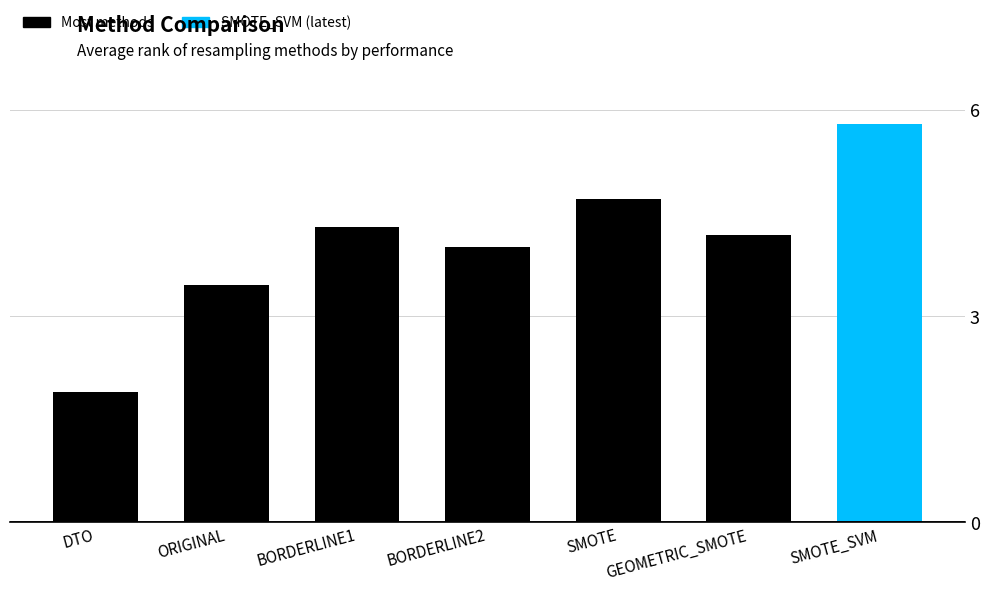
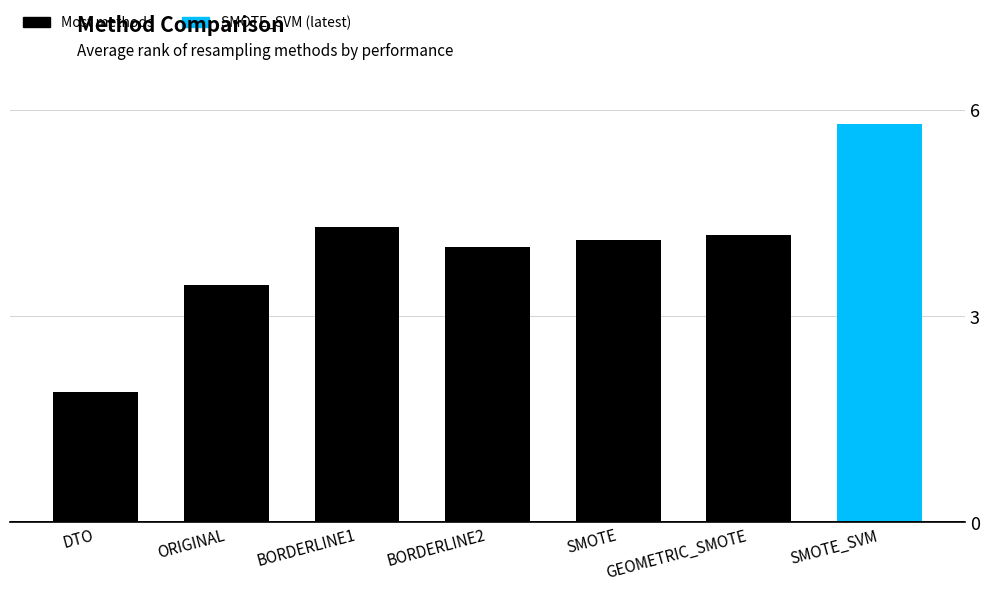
SMOTE: 4.7 -> 4.1
